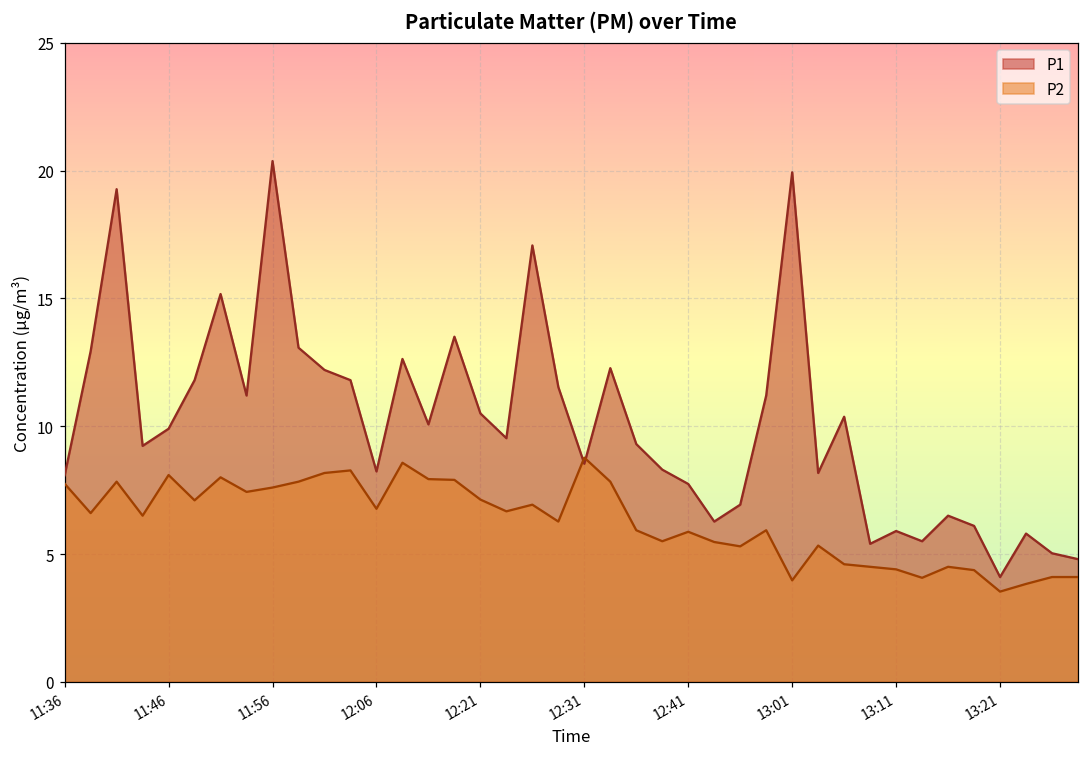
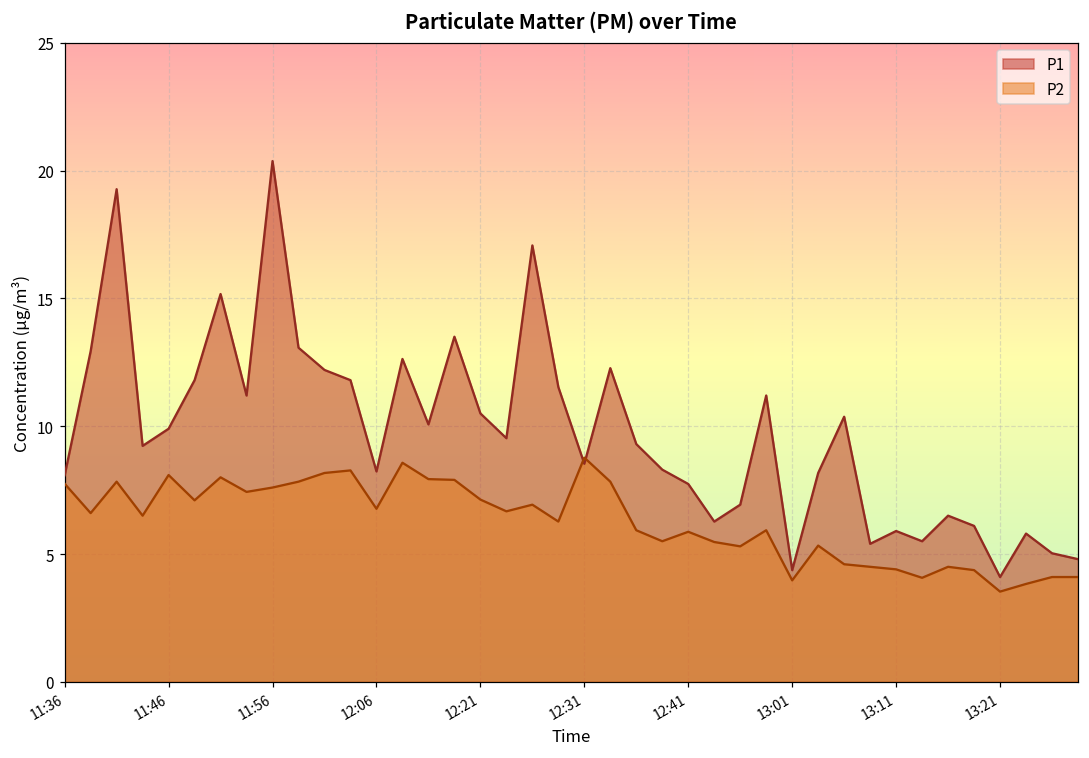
P1, 13:01: 19.9 -> 4.4
